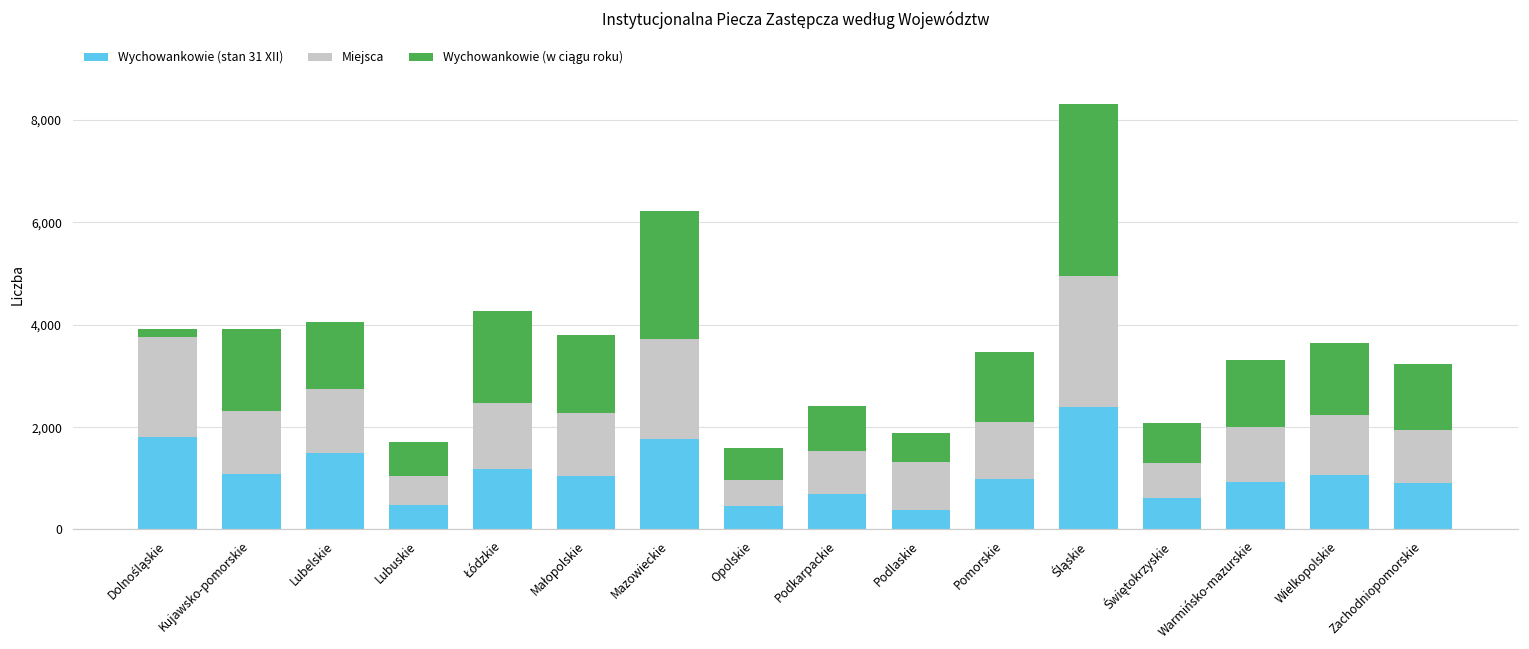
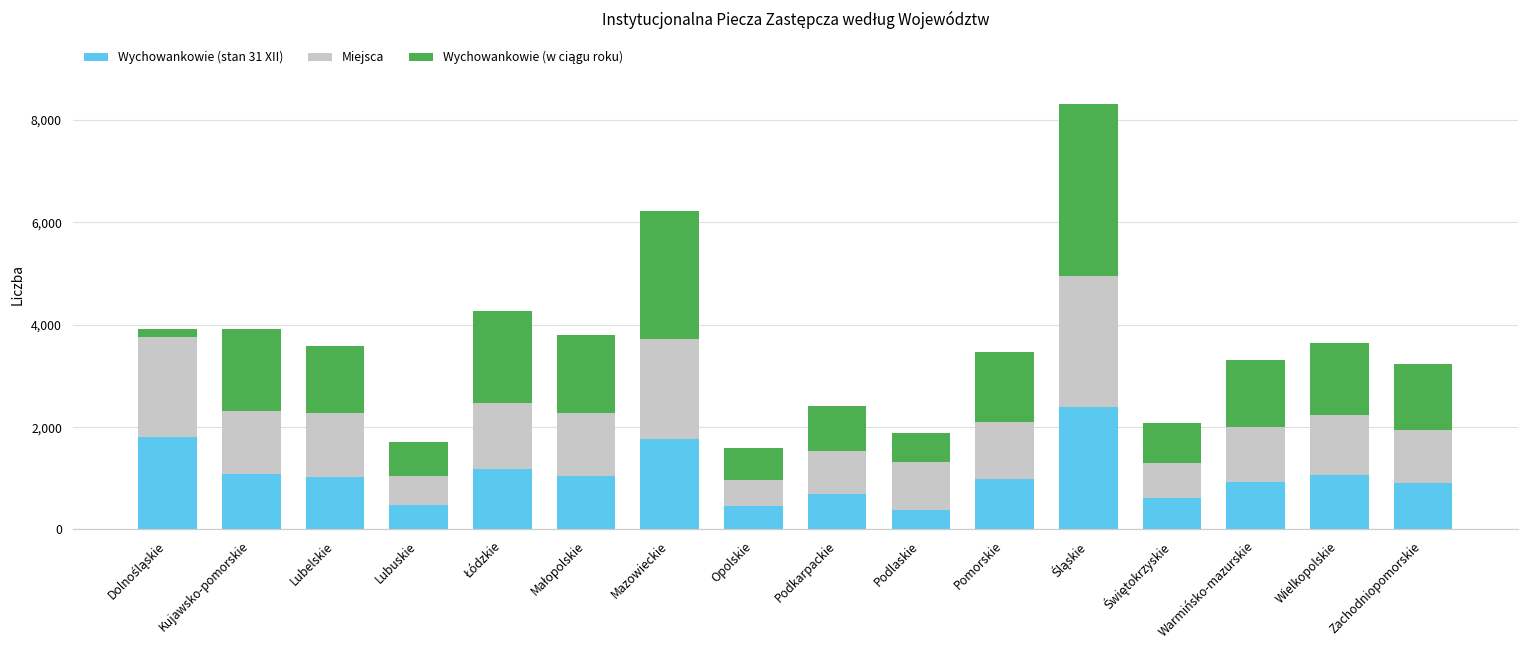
Wychowankowie (stan 31 XII), Lubelskie: 1,500 -> 1,000
